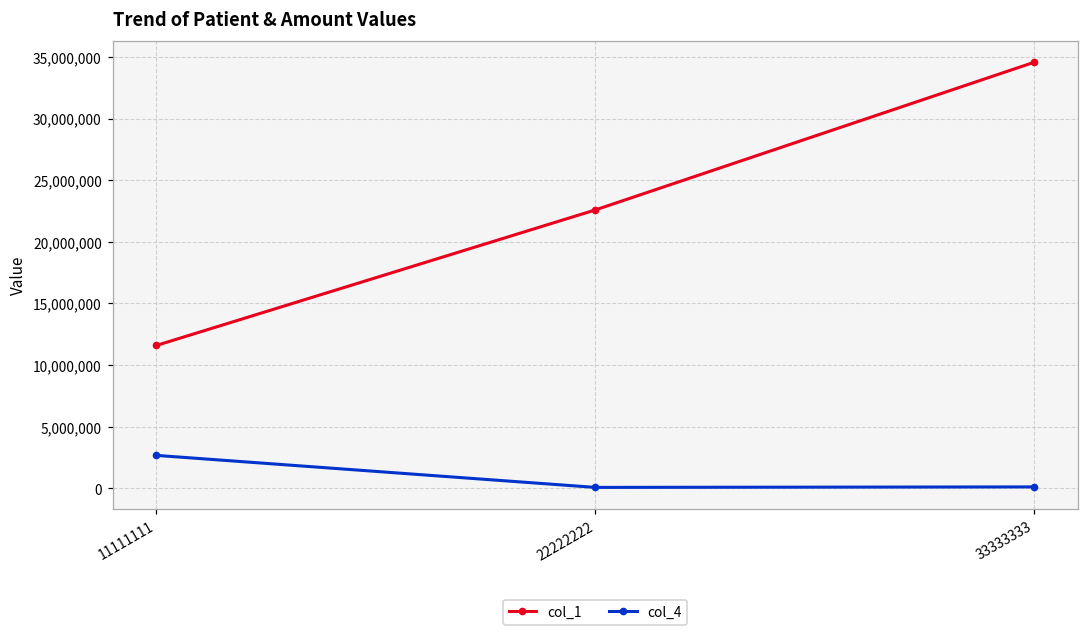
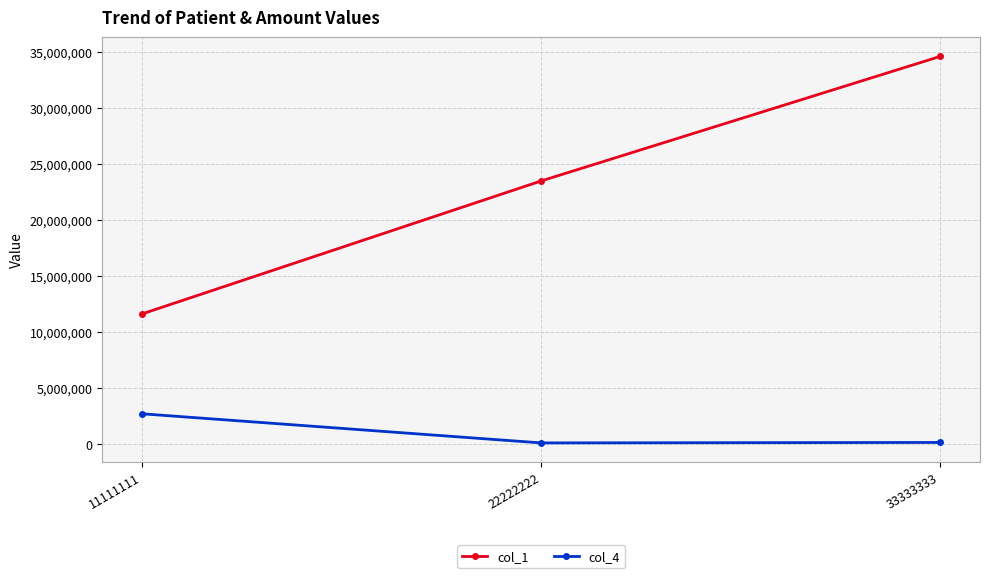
col_1, 22222222: 22,600,000 -> 23,500,000
